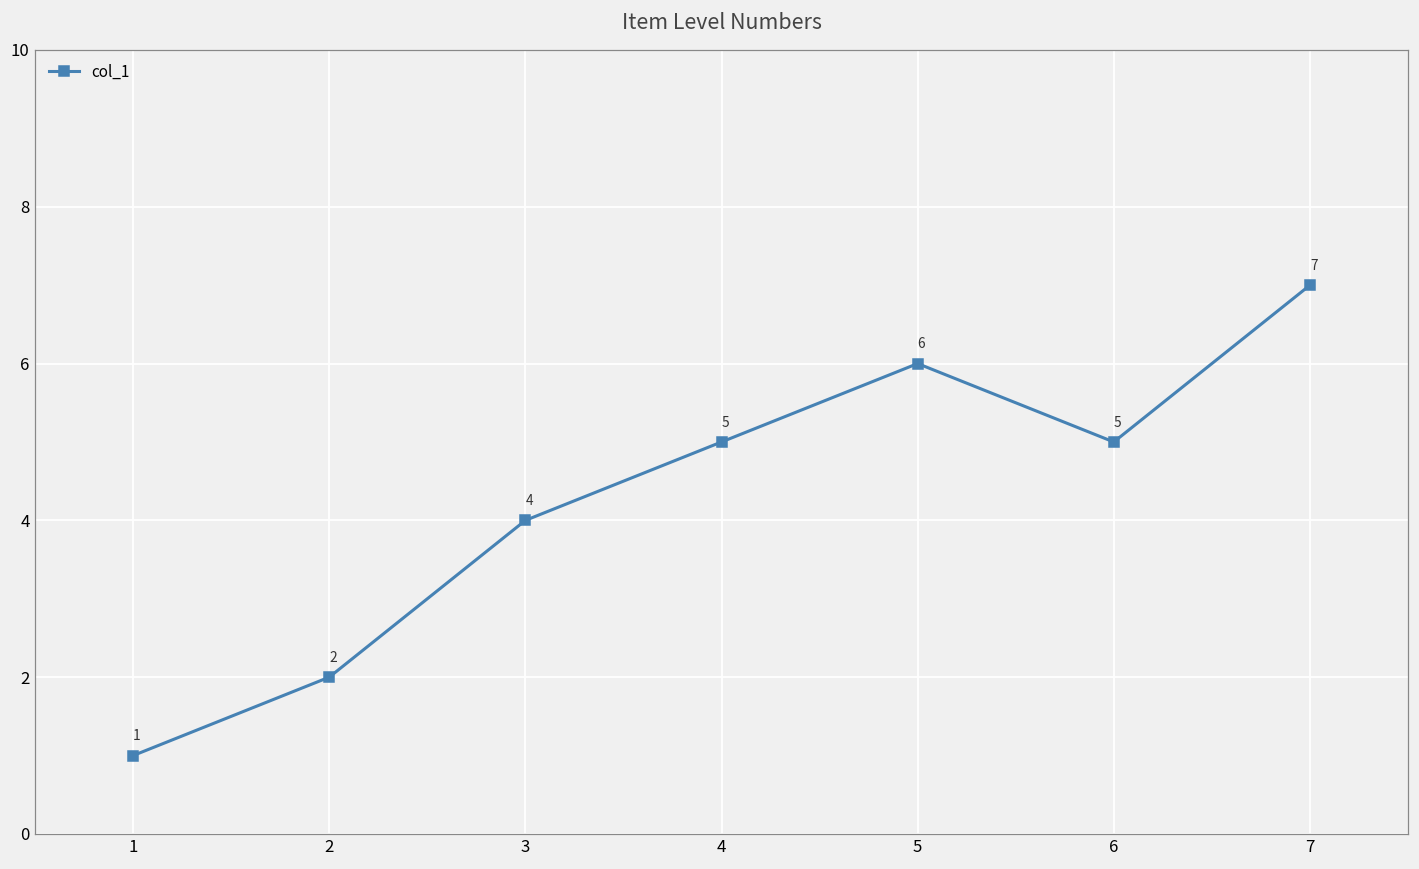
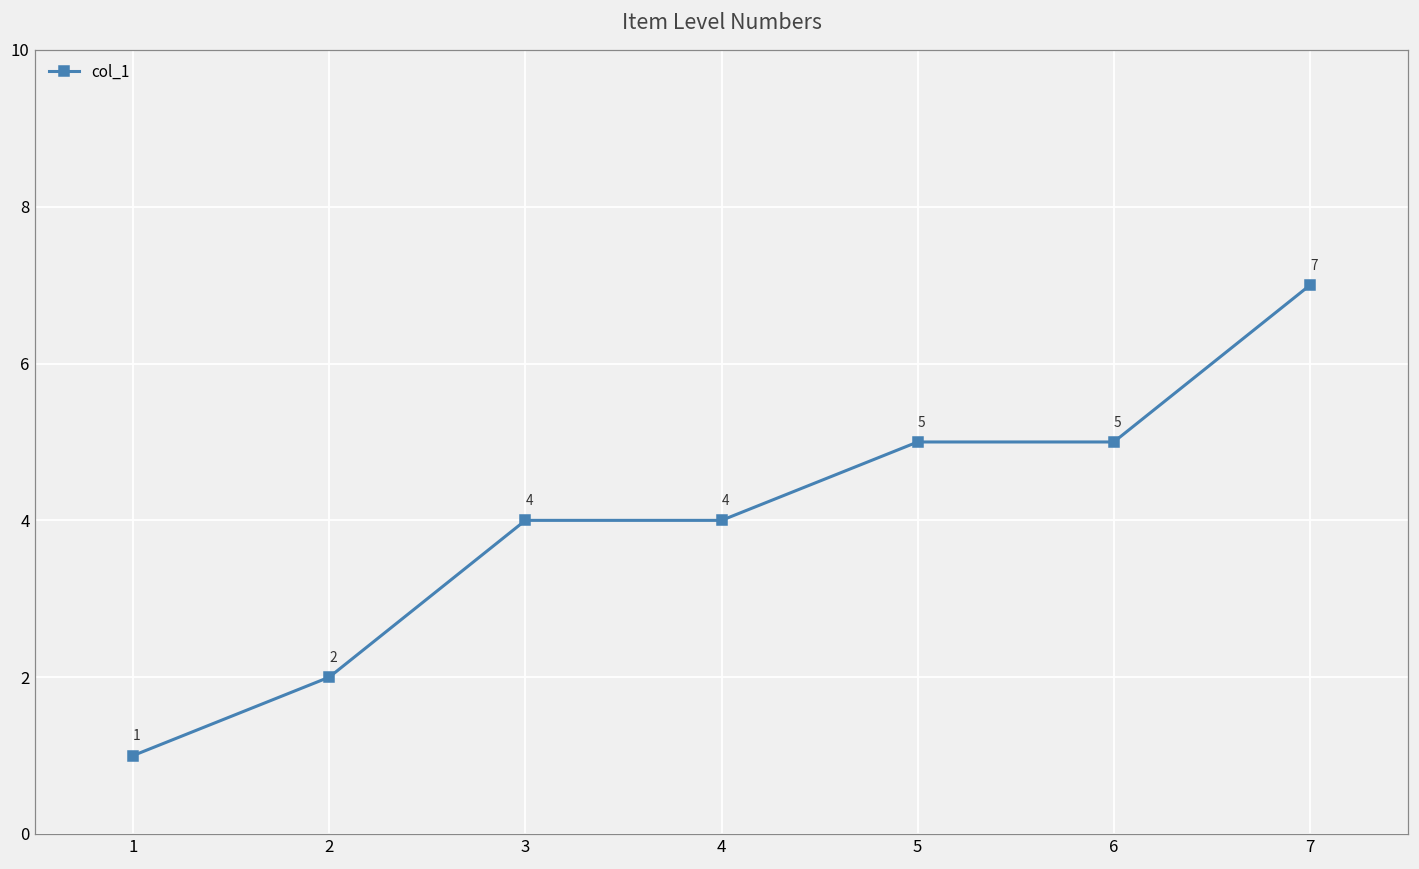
4: 5 -> 4
5: 6 -> 5
